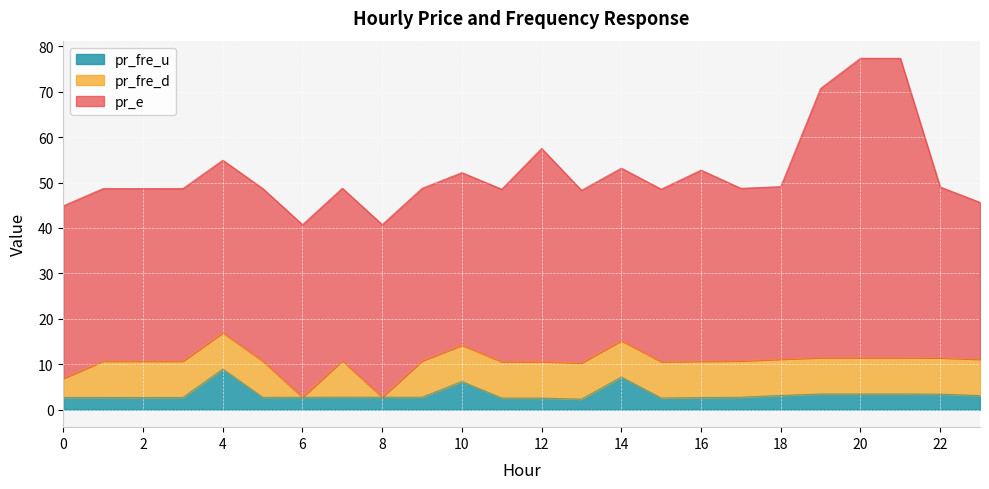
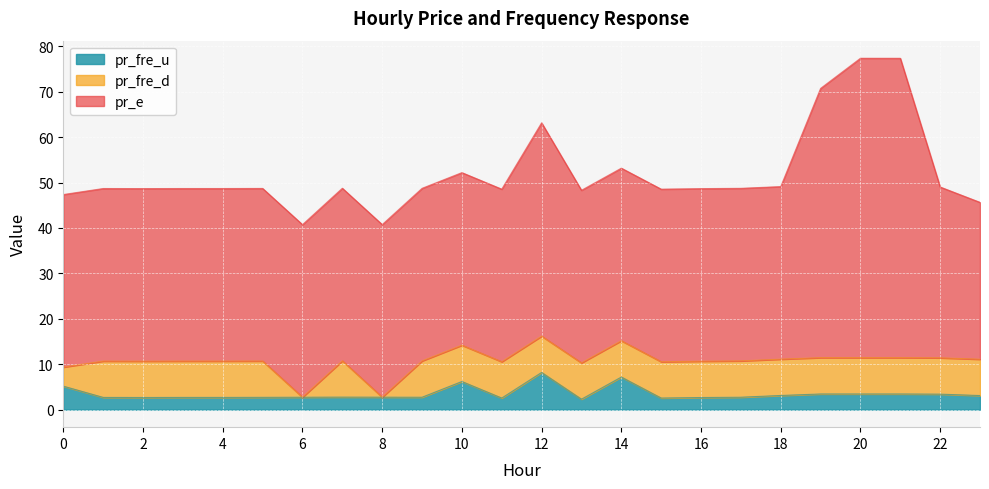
pr_fre_u, 0: 3 -> 5
pr_fre_u, 4: 9 -> 3
pr_fre_u, 12: 3 -> 8
pr_e, 16: 42 -> 38
